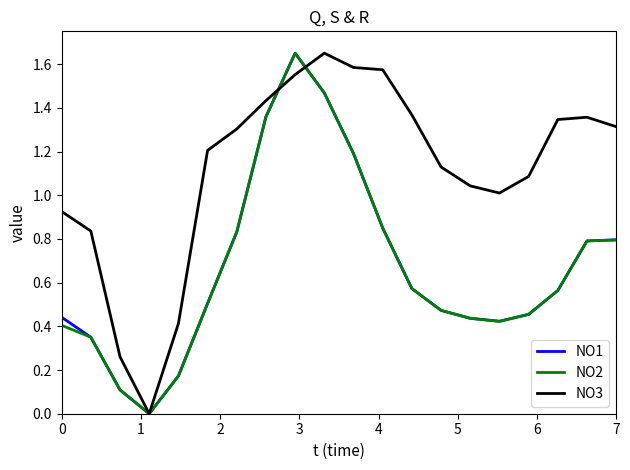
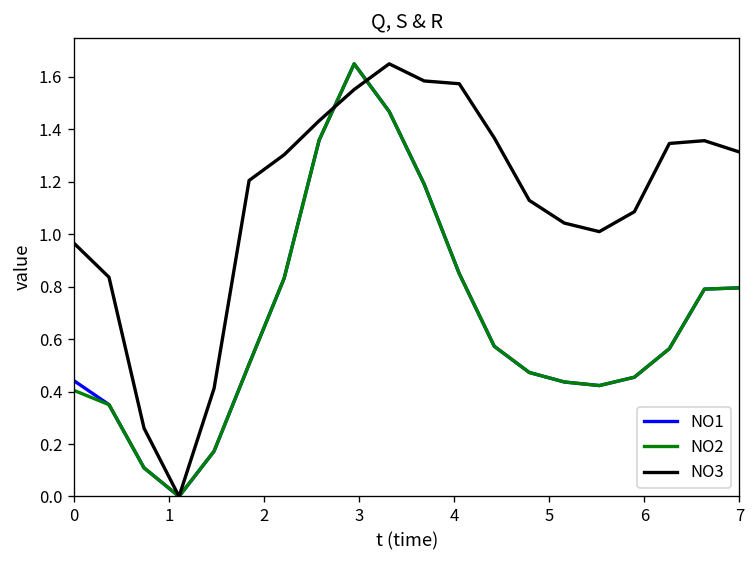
NO3, 0: 0.93 -> 0.97
